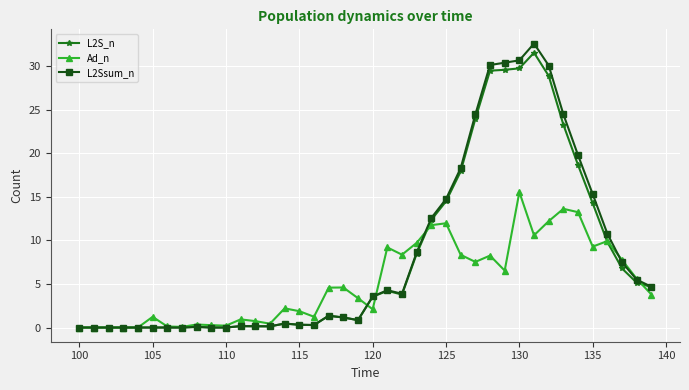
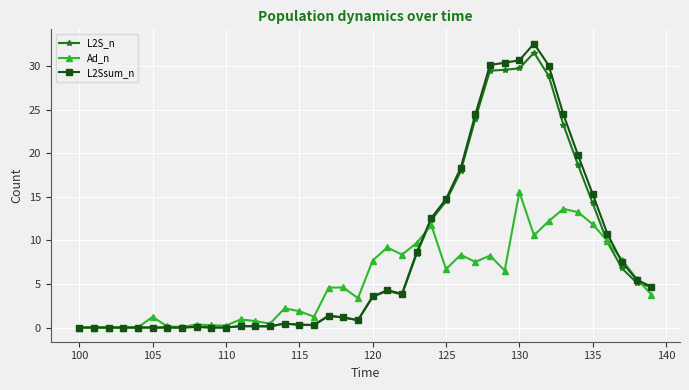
Ad_n, 120: 2 -> 8
Ad_n, 125: 12 -> 7
Ad_n, 135: 9 -> 12
